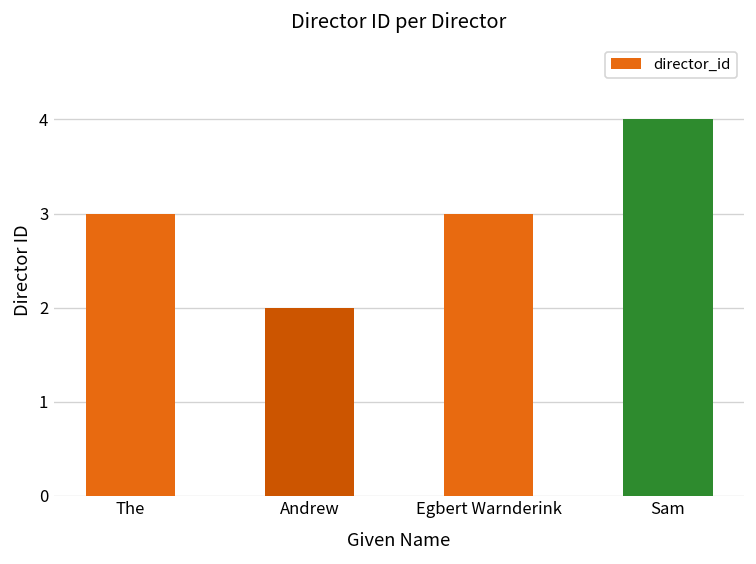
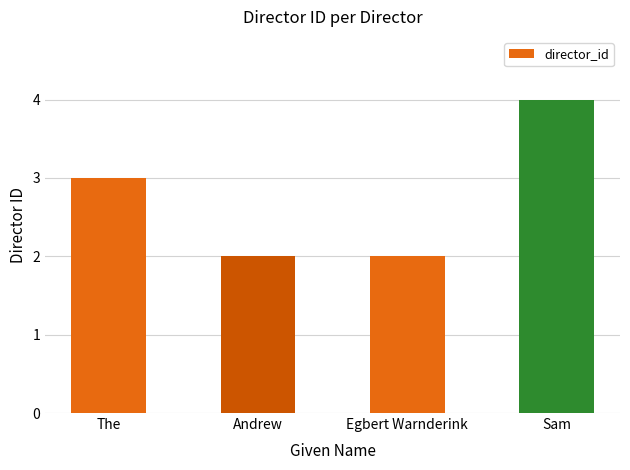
Egbert Warnderink: 3 -> 2
